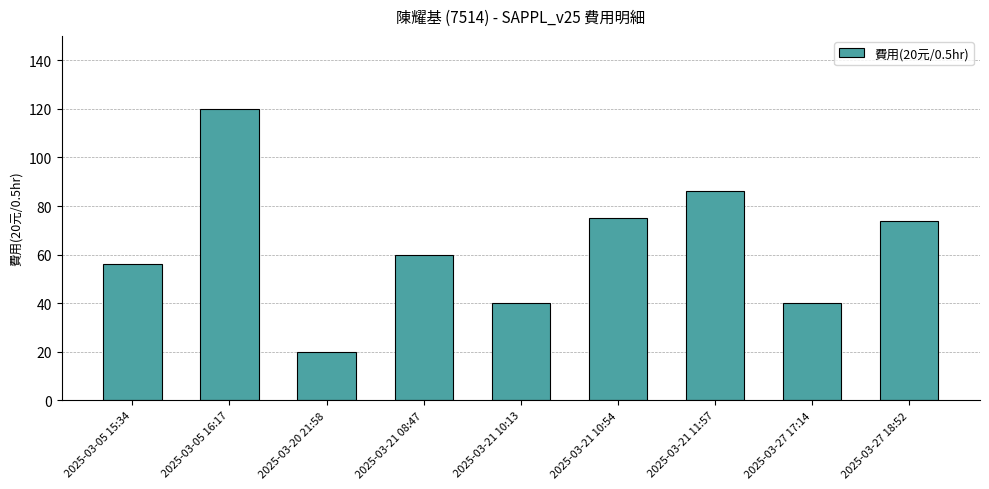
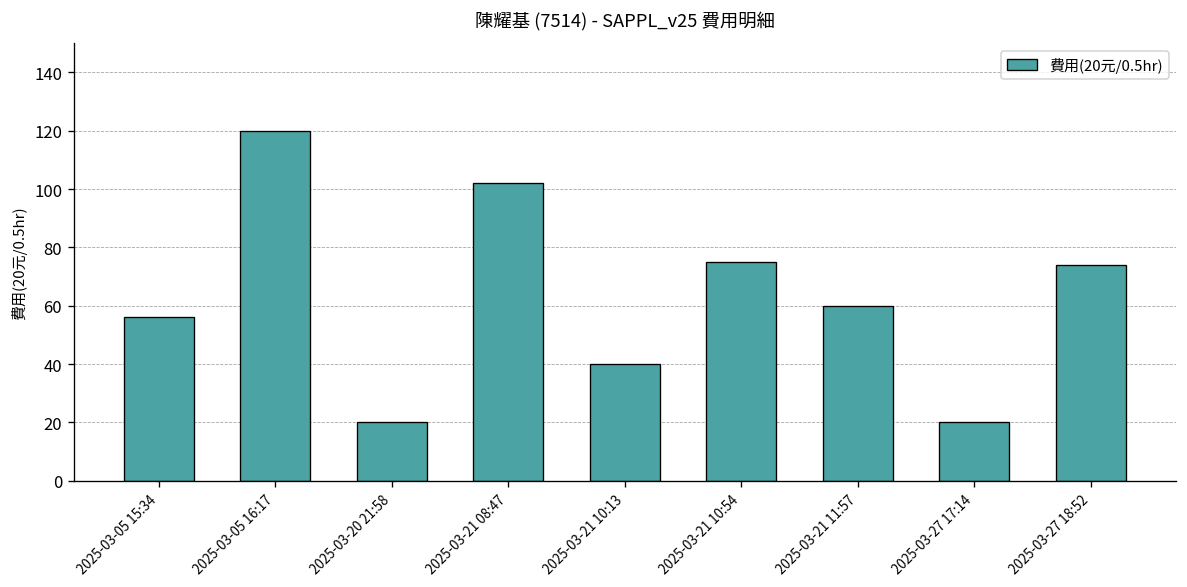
2025-03-21 08:47: 60 -> 102
2025-03-21 11:57: 86 -> 60
2025-03-27 17:14: 40 -> 20
